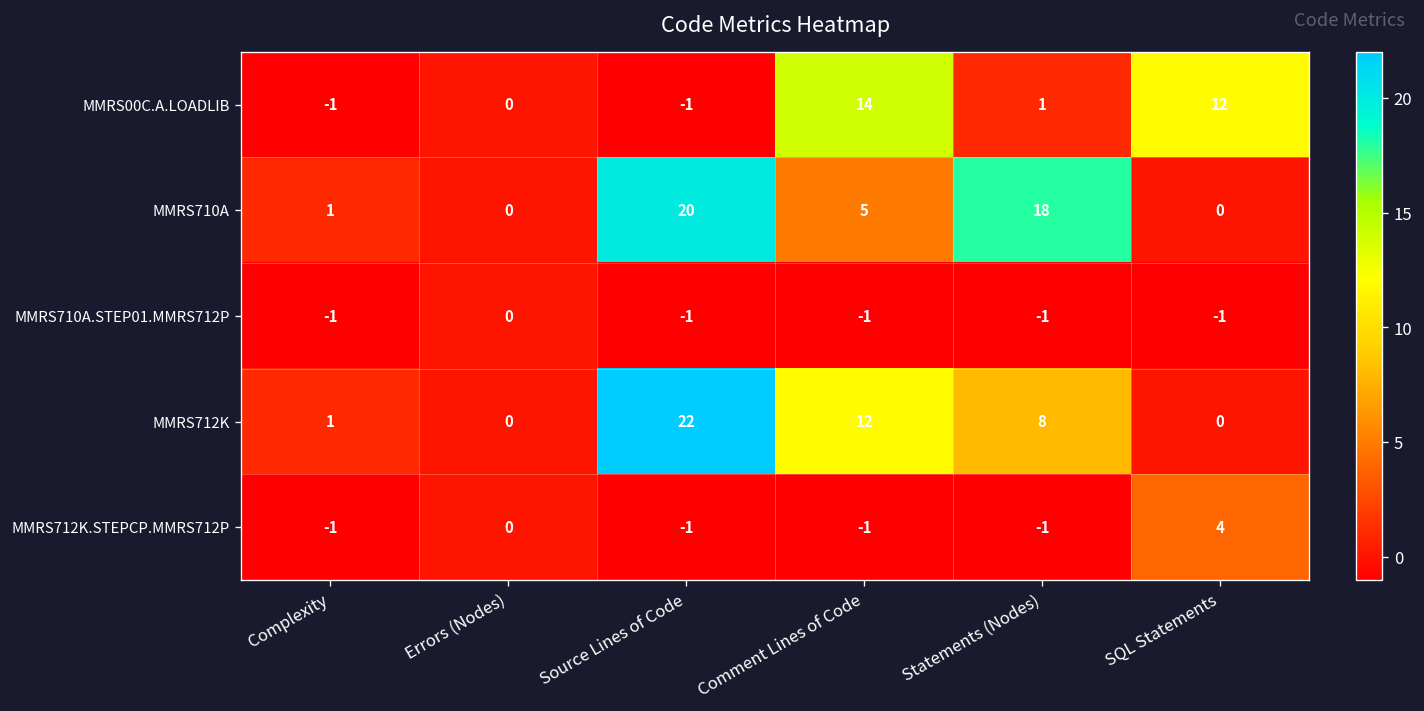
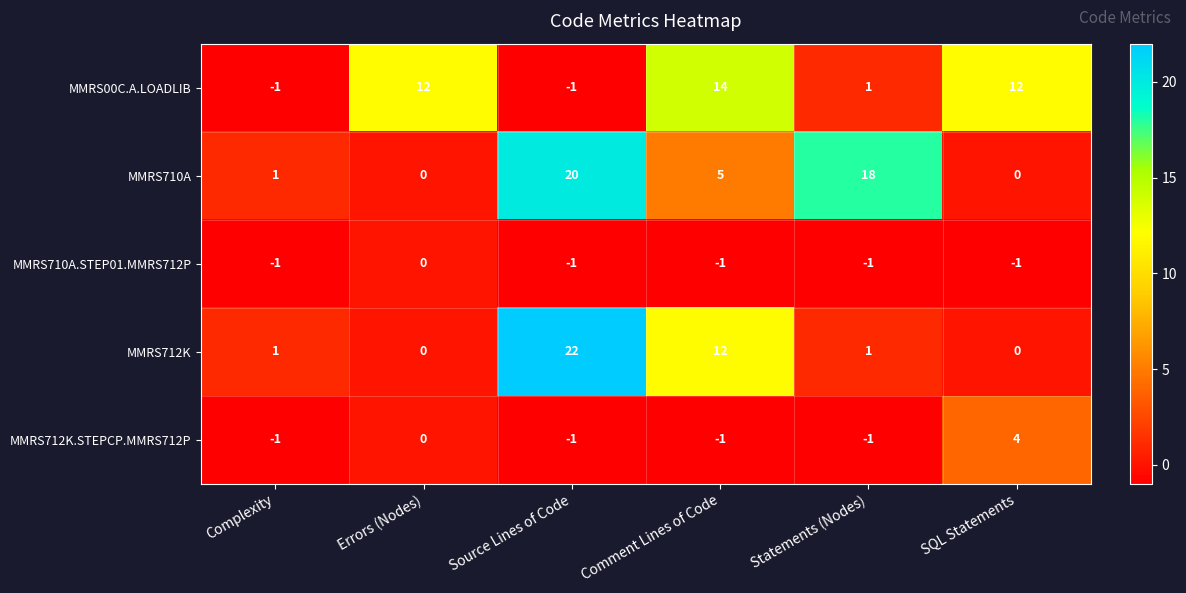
MMRS00C.A.LOADLIB, Errors (Nodes): 0 -> 12
MMRS712K, Statements (Nodes): 8 -> 1
